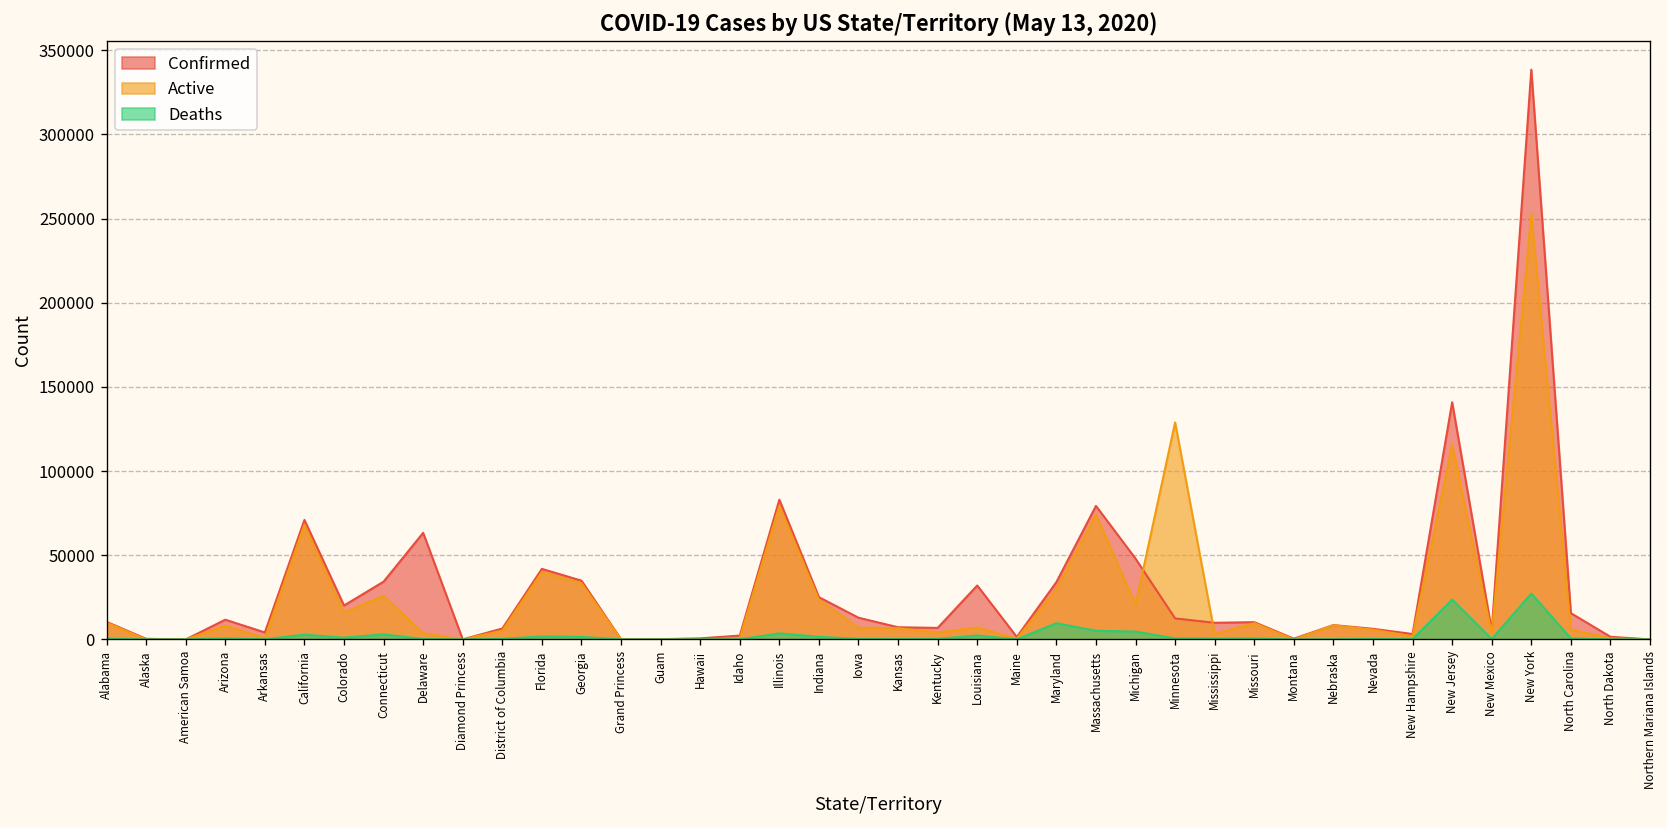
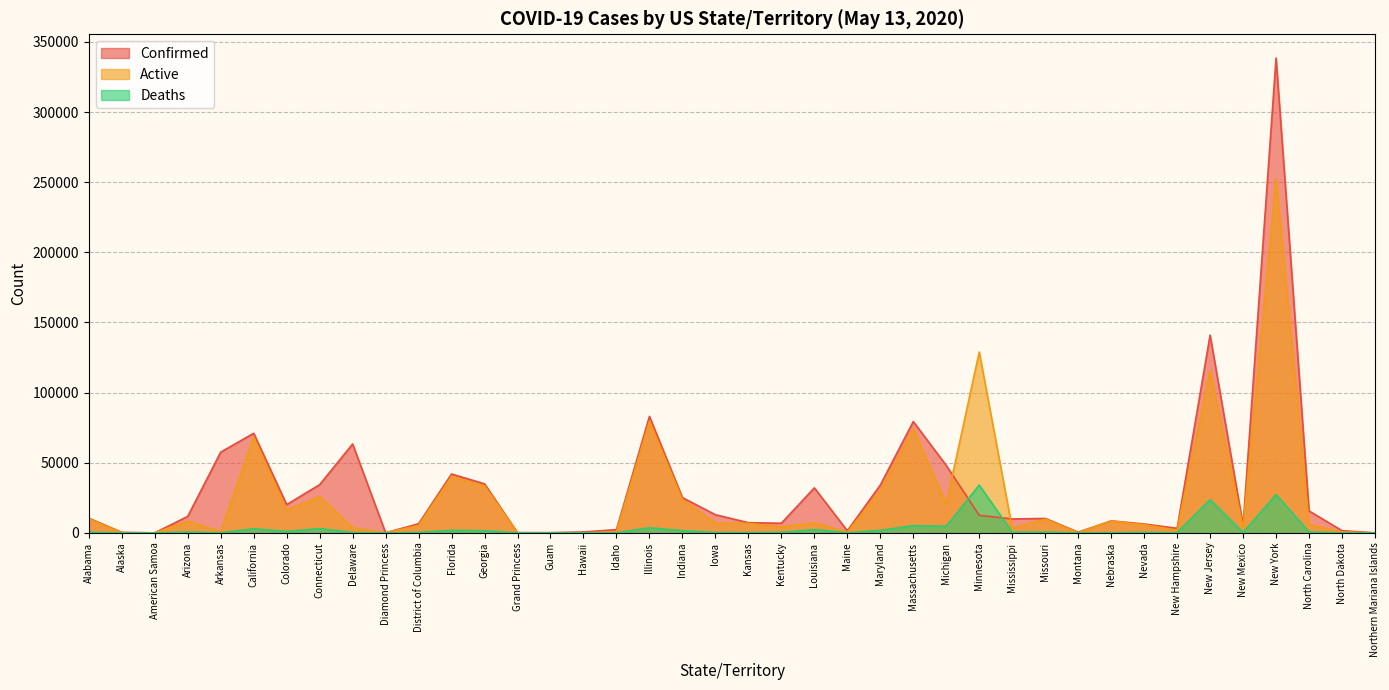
Confirmed, Arkansas: 4000 -> 58000
Deaths, Maryland: 10000 -> 2000
Deaths, Minnesota: 1000 -> 34000
